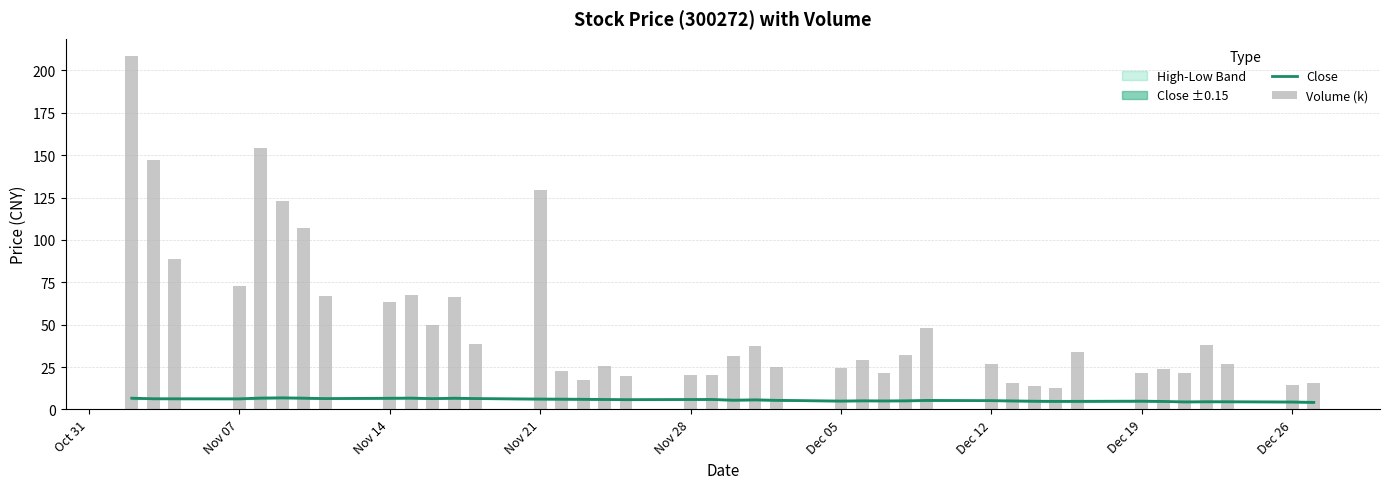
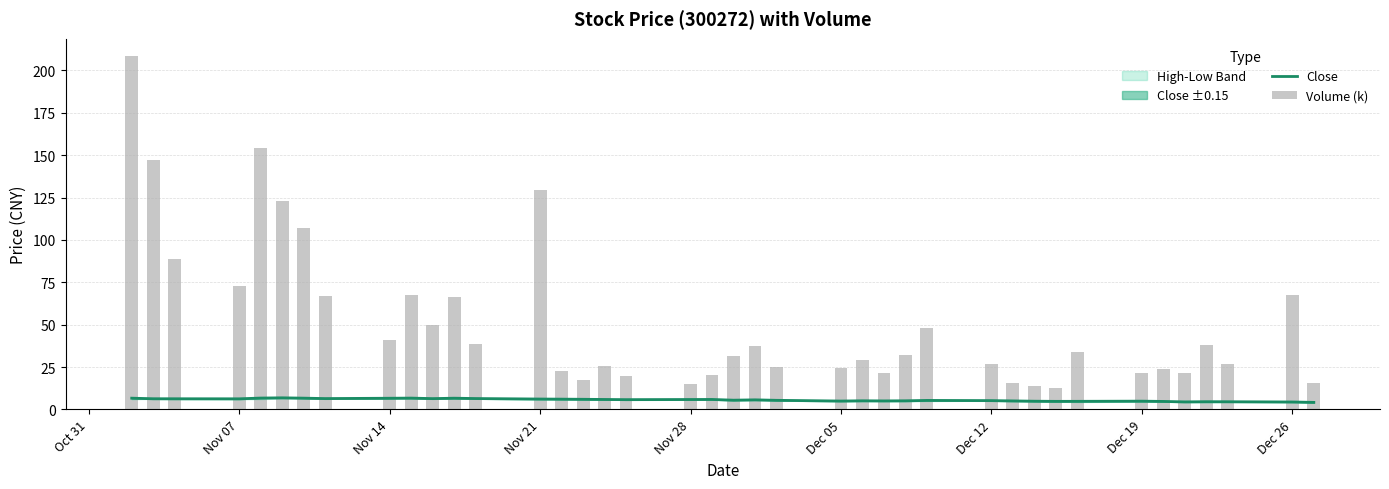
Volume (k), Nov 14: 63 -> 41
Volume (k), Nov 28: 20 -> 15
Volume (k), Dec 26: 14 -> 67
